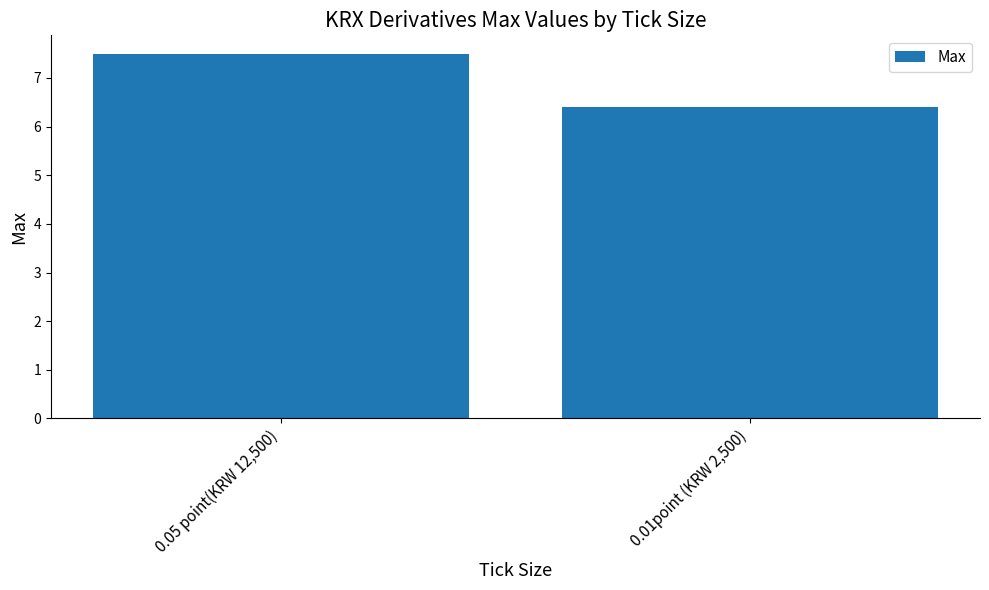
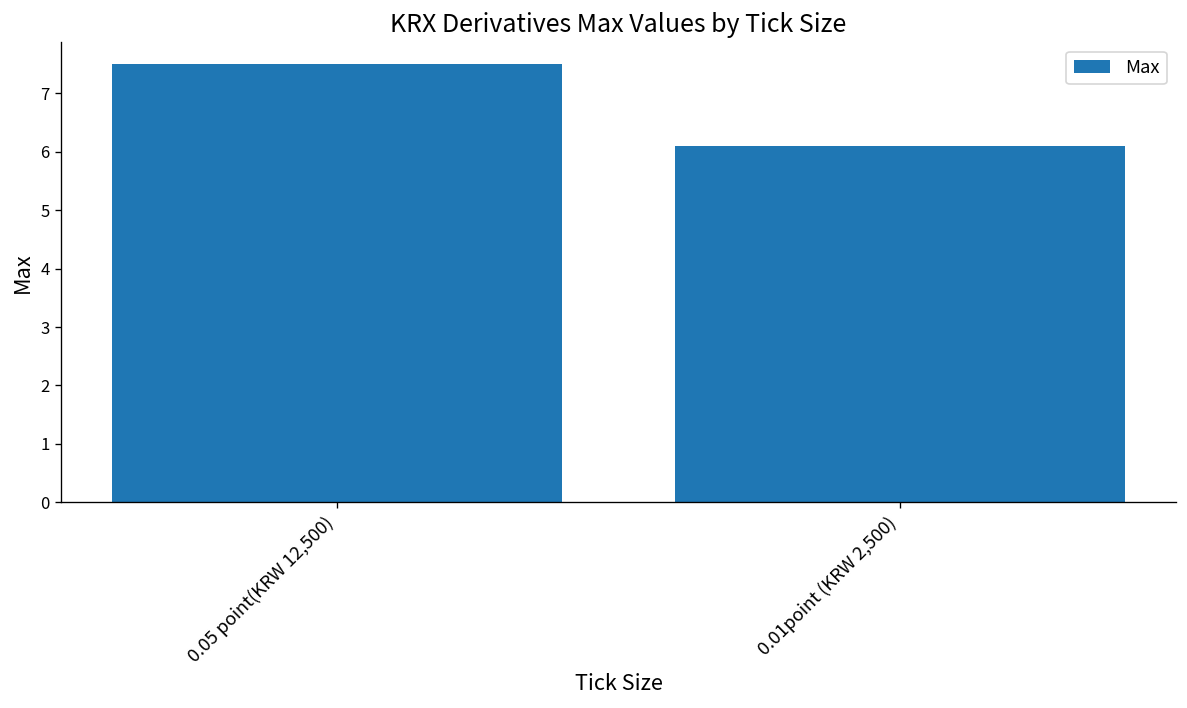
0.01point (KRW 2,500): 6.4 -> 6.1
